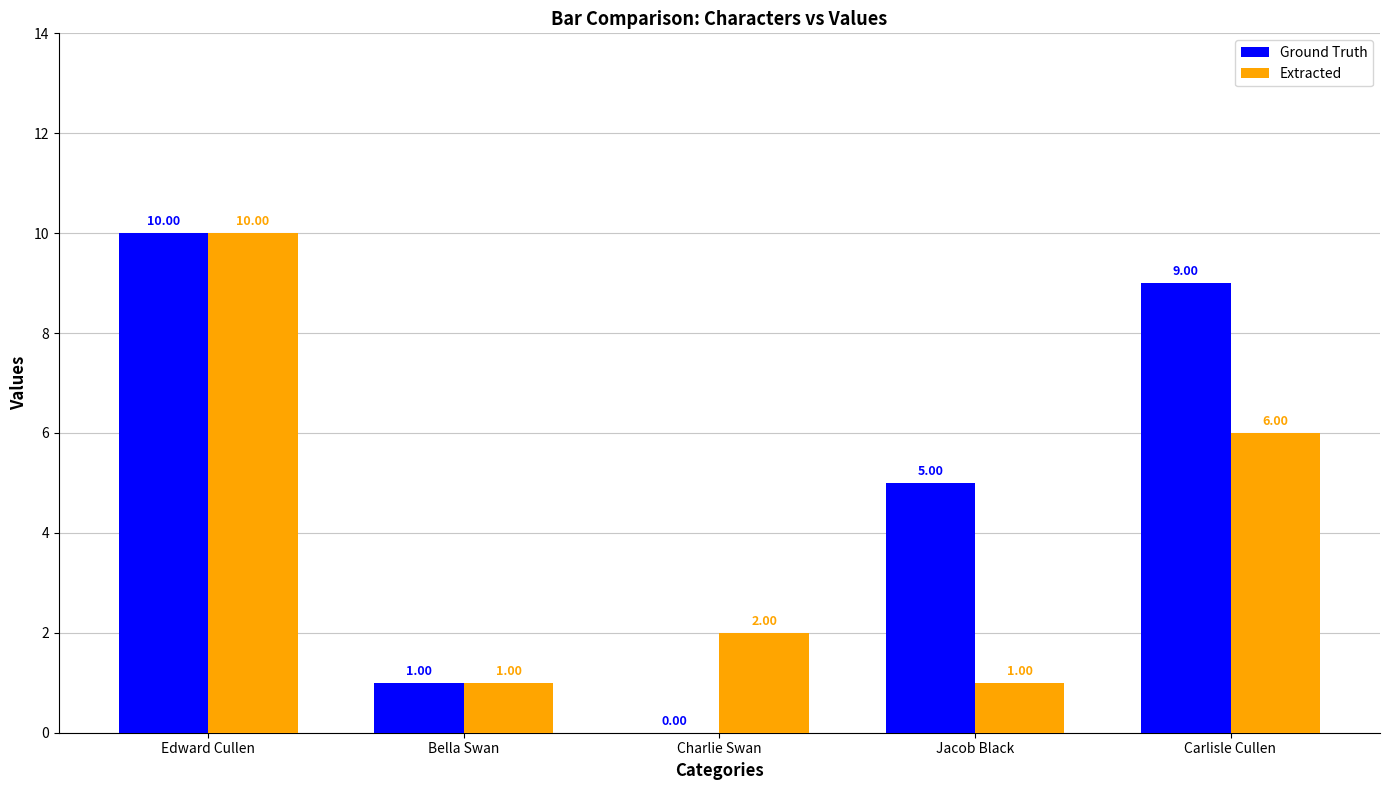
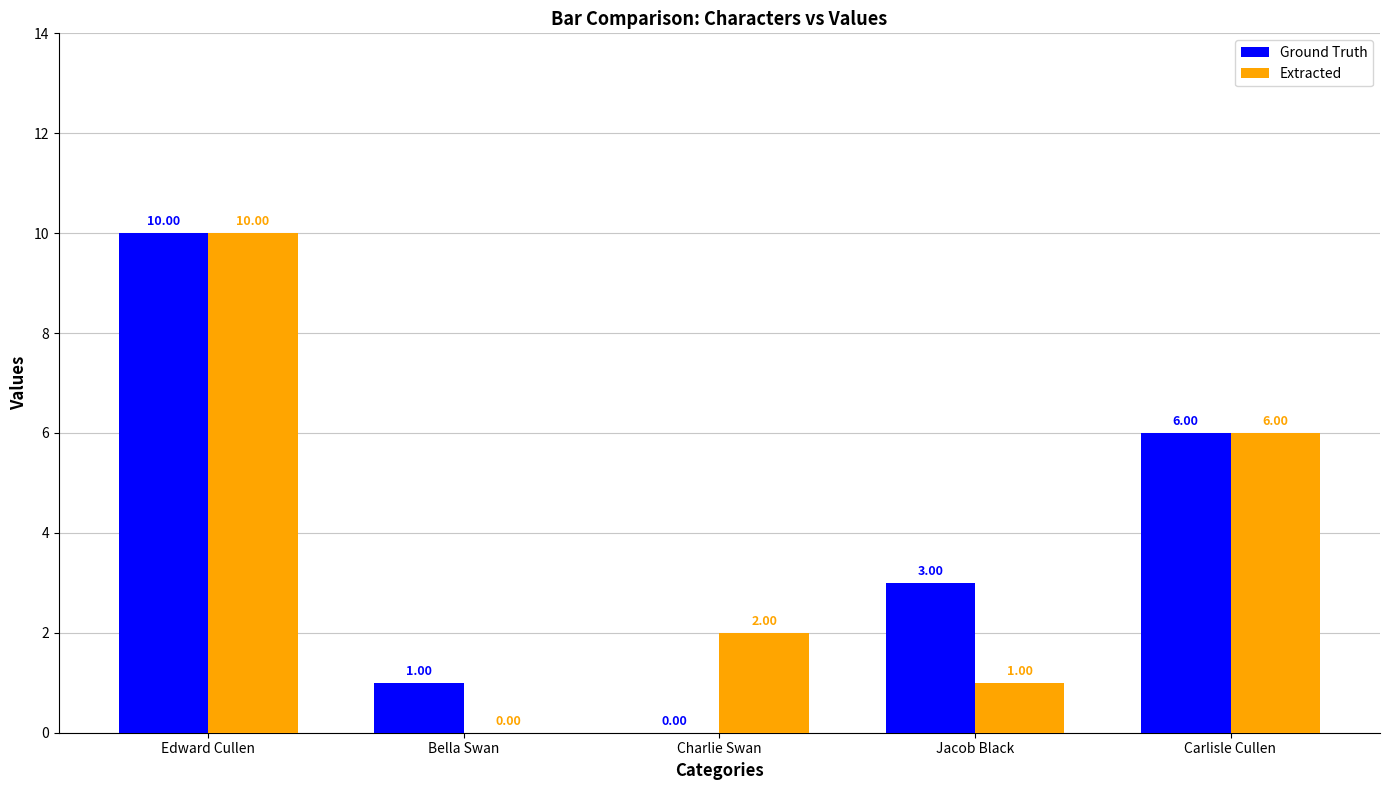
Extracted, Bella Swan: 1.00 -> 0.00
Ground Truth, Jacob Black: 5.00 -> 3.00
Ground Truth, Carlisle Cullen: 9.00 -> 6.00
